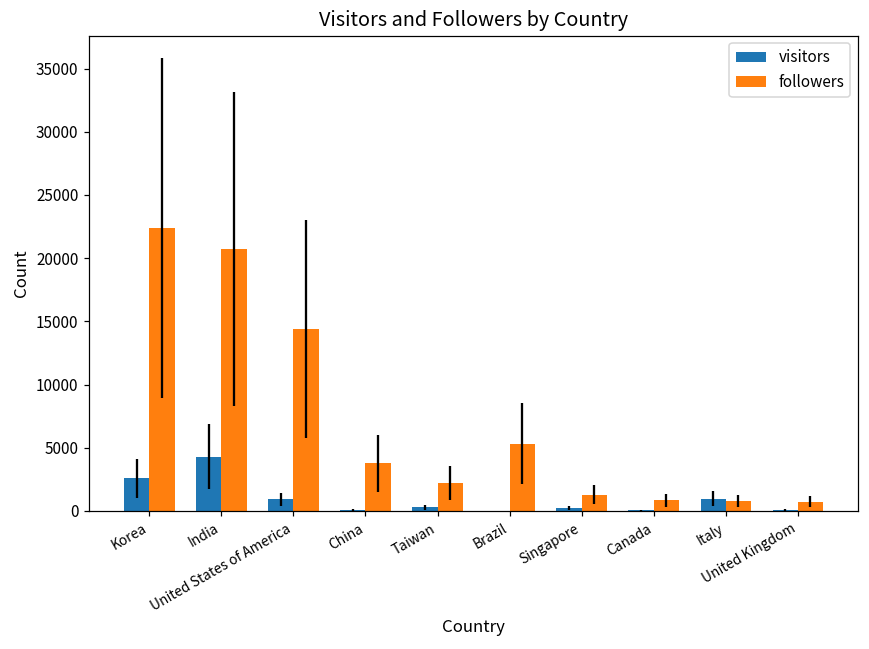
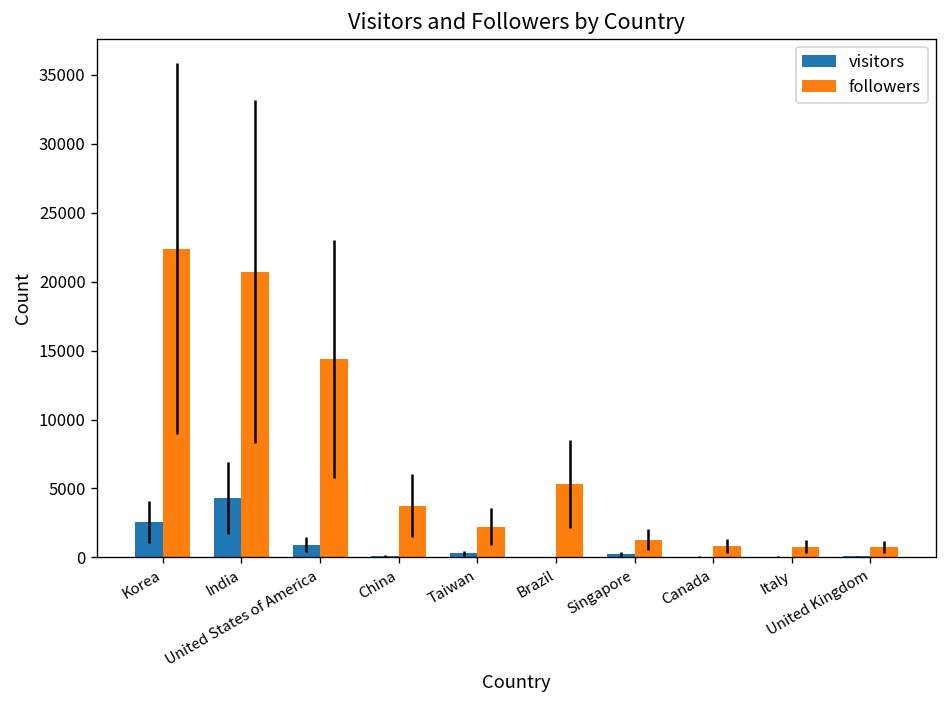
visitors, Italy: 1000 -> 100
